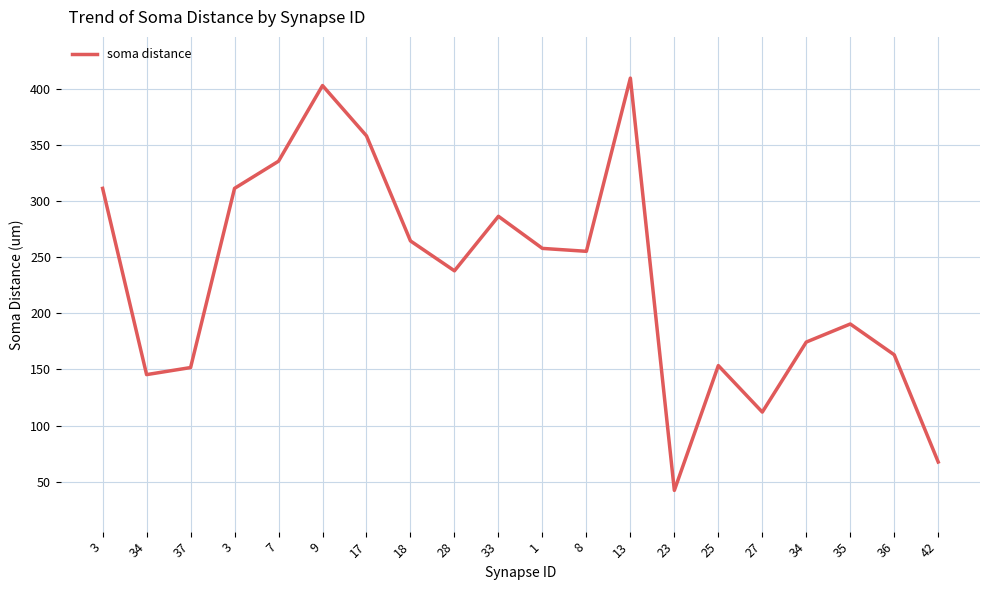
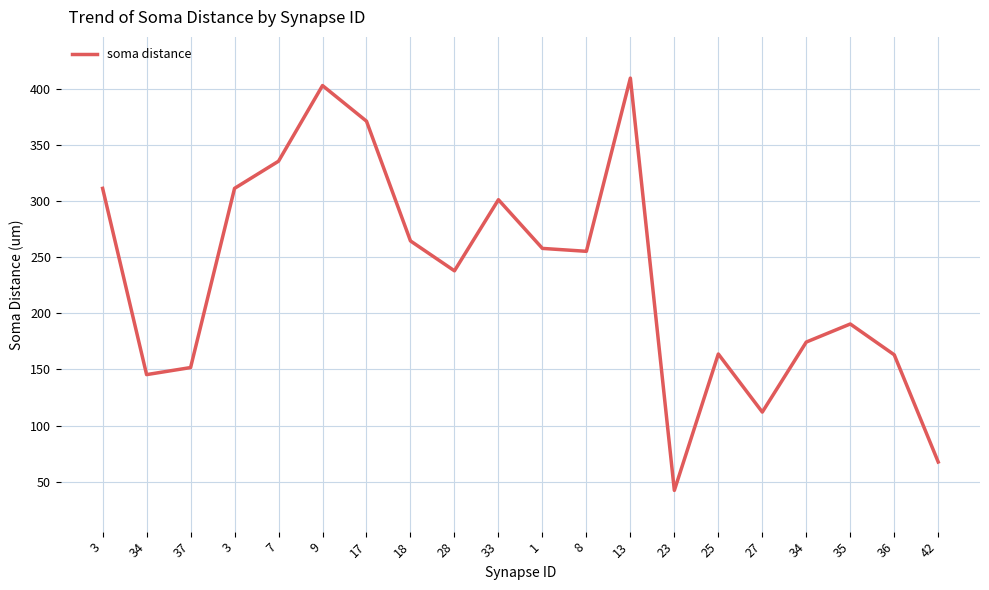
17: 358 -> 371
33: 286 -> 301
25: 153 -> 164
